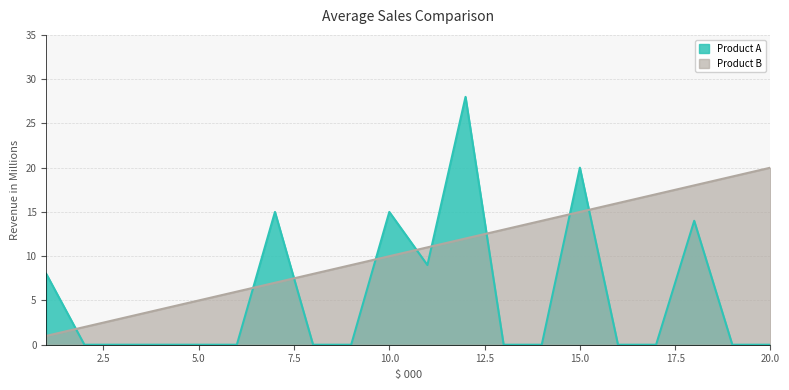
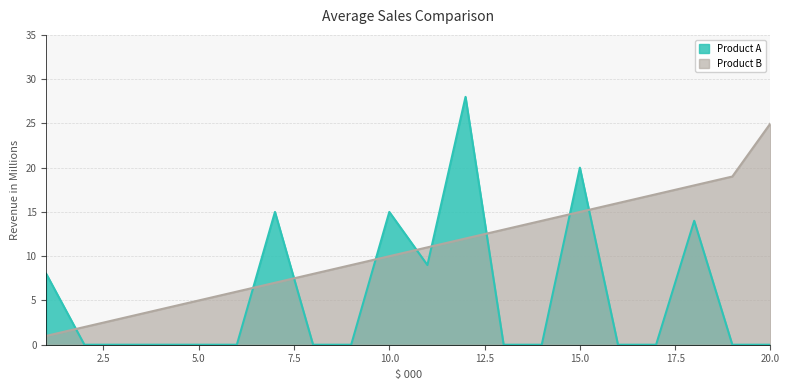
Product B, 20.0: 20 -> 25
